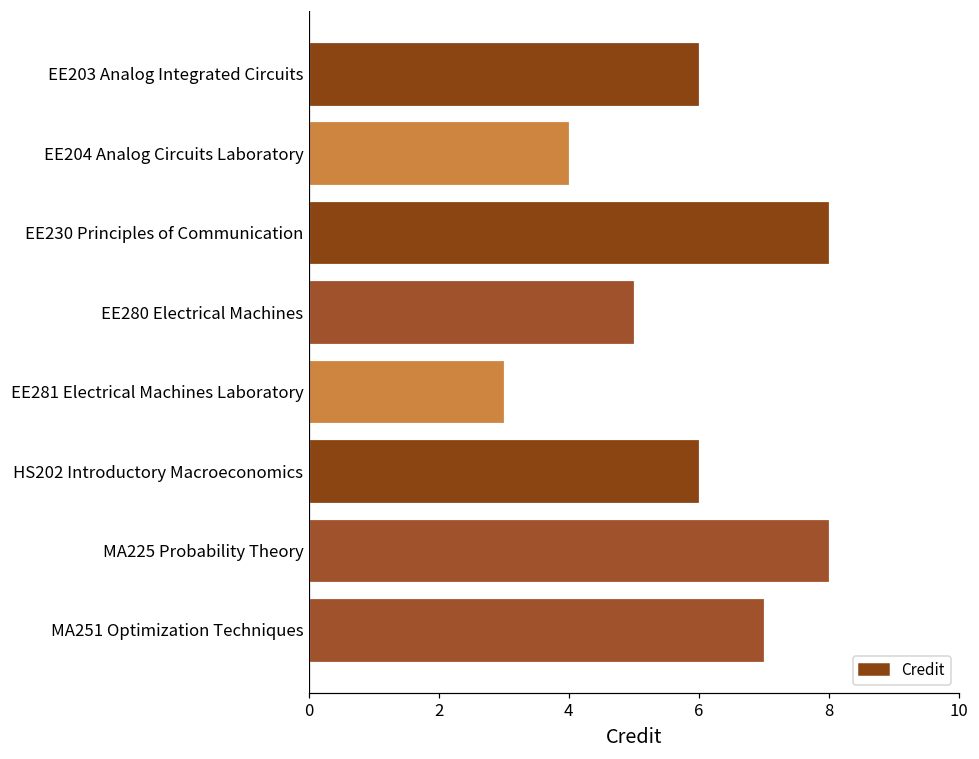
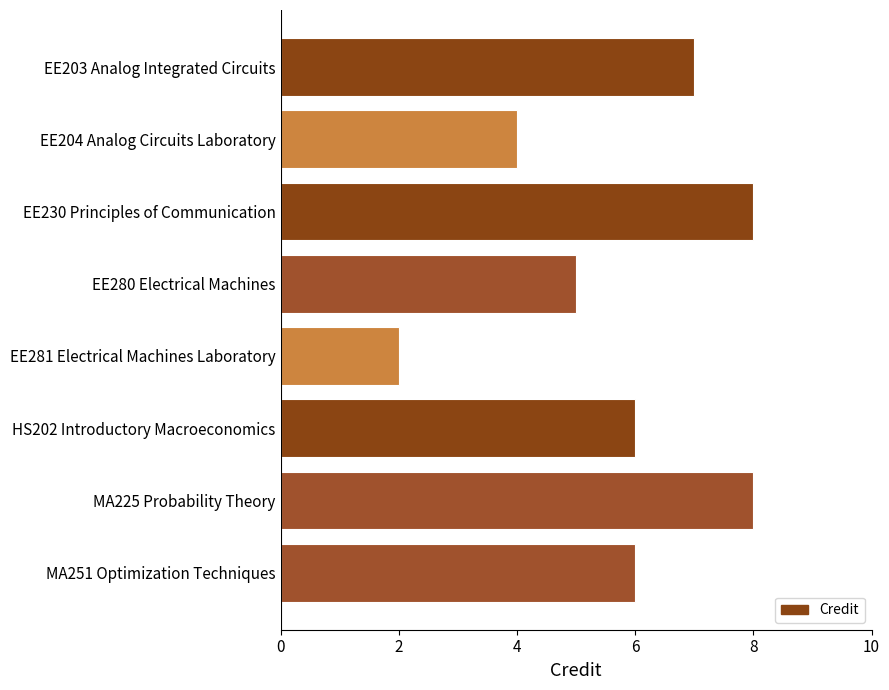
EE203 Analog Integrated Circuits: 6 -> 7
EE281 Electrical Machines Laboratory: 3 -> 2
MA251 Optimization Techniques: 7 -> 6
